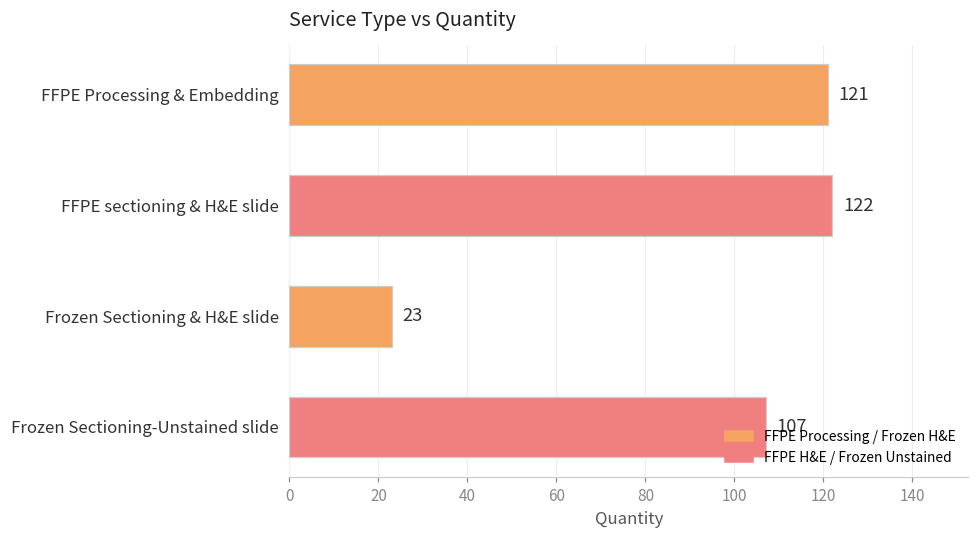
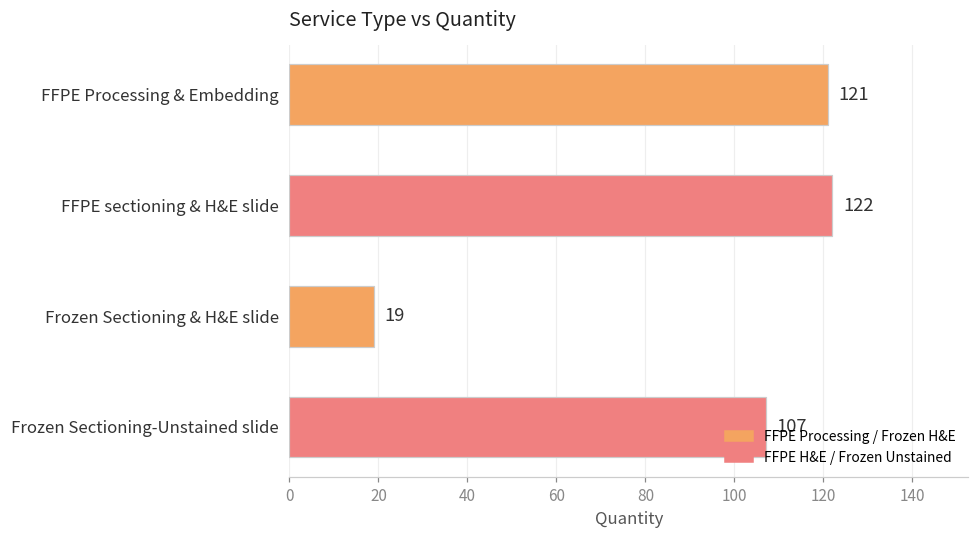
Frozen Sectioning & H&E slide: 23 -> 19
